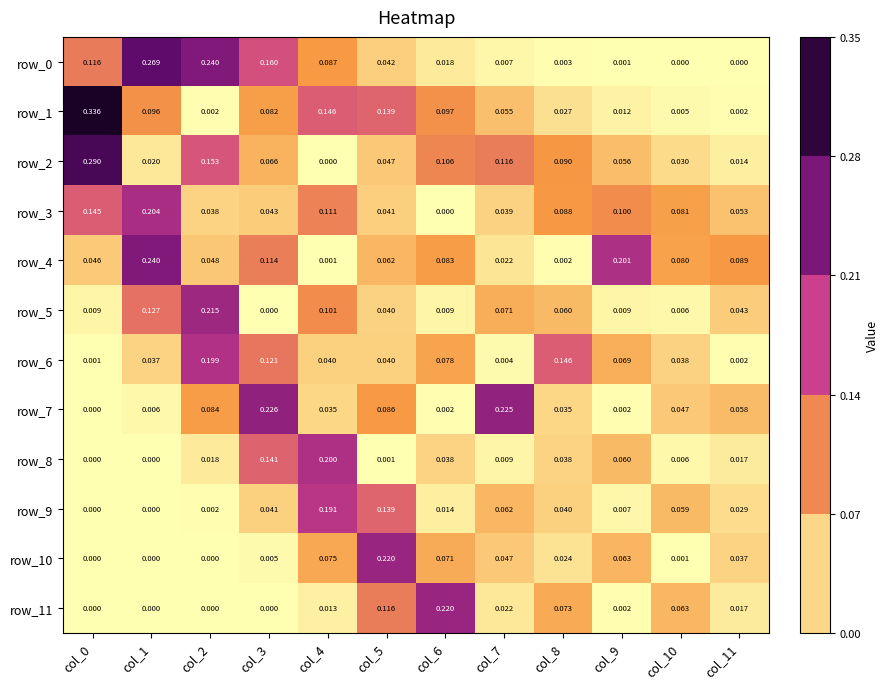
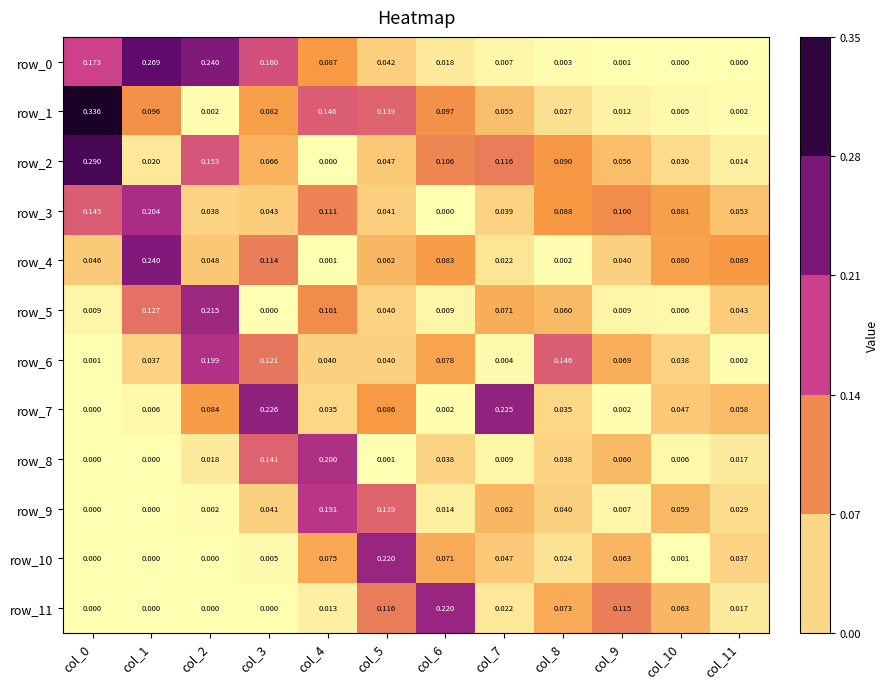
row_0, col_0: 0.116 -> 0.173
row_4, col_9: 0.201 -> 0.040
row_11, col_9: 0.002 -> 0.115
